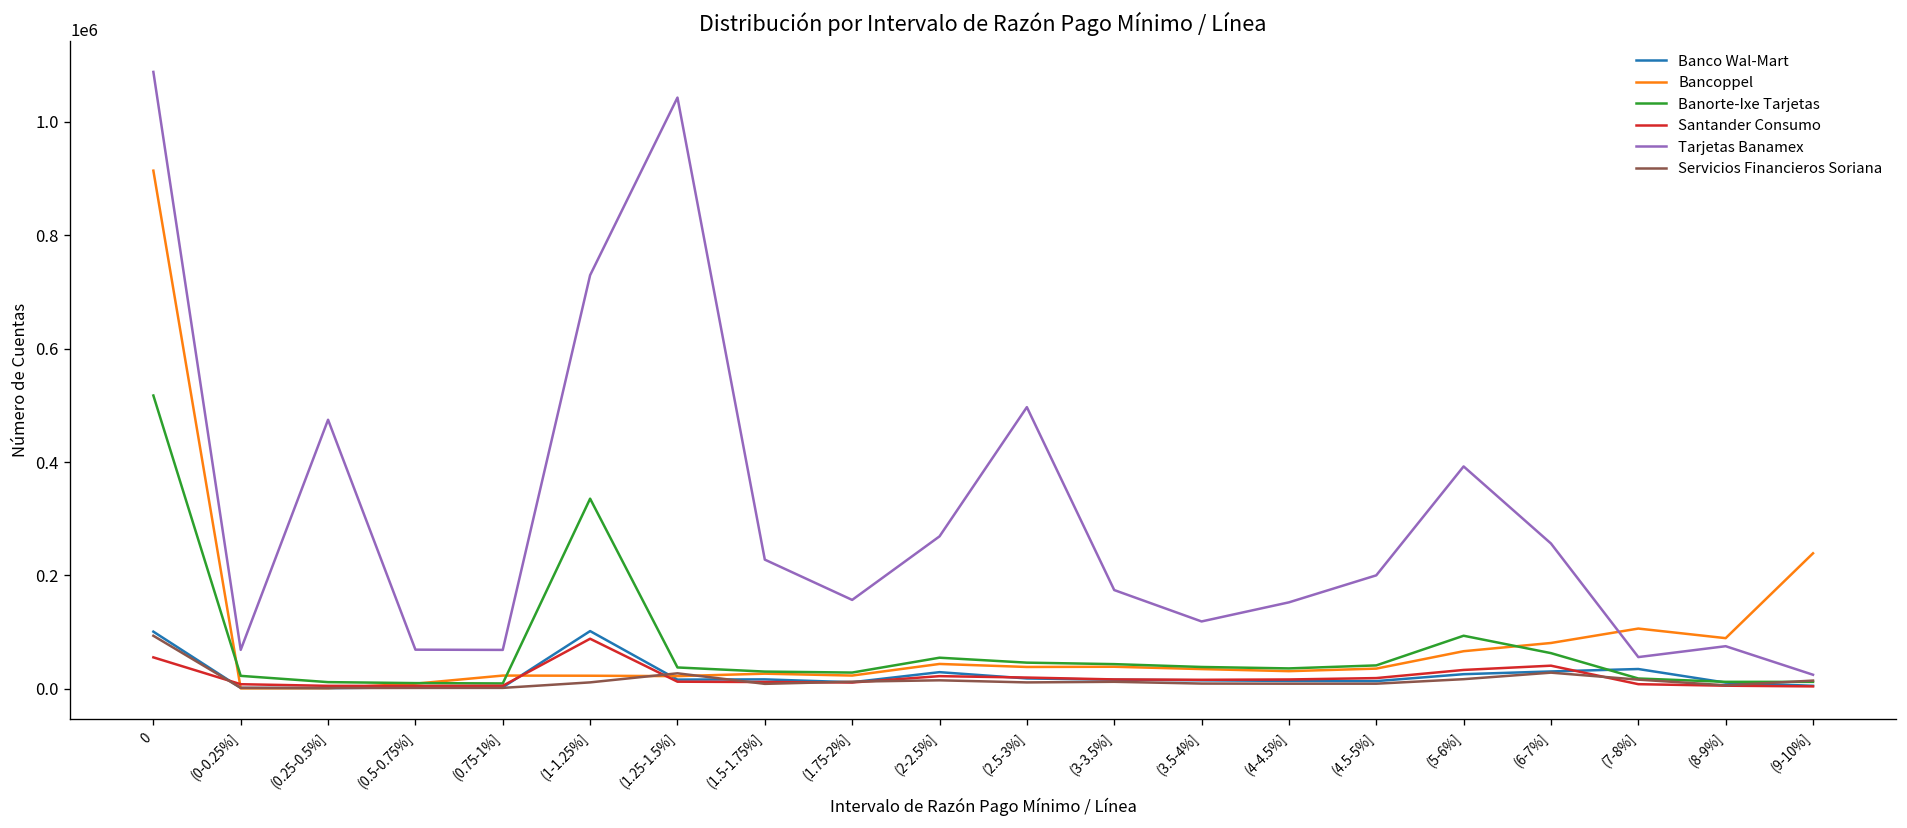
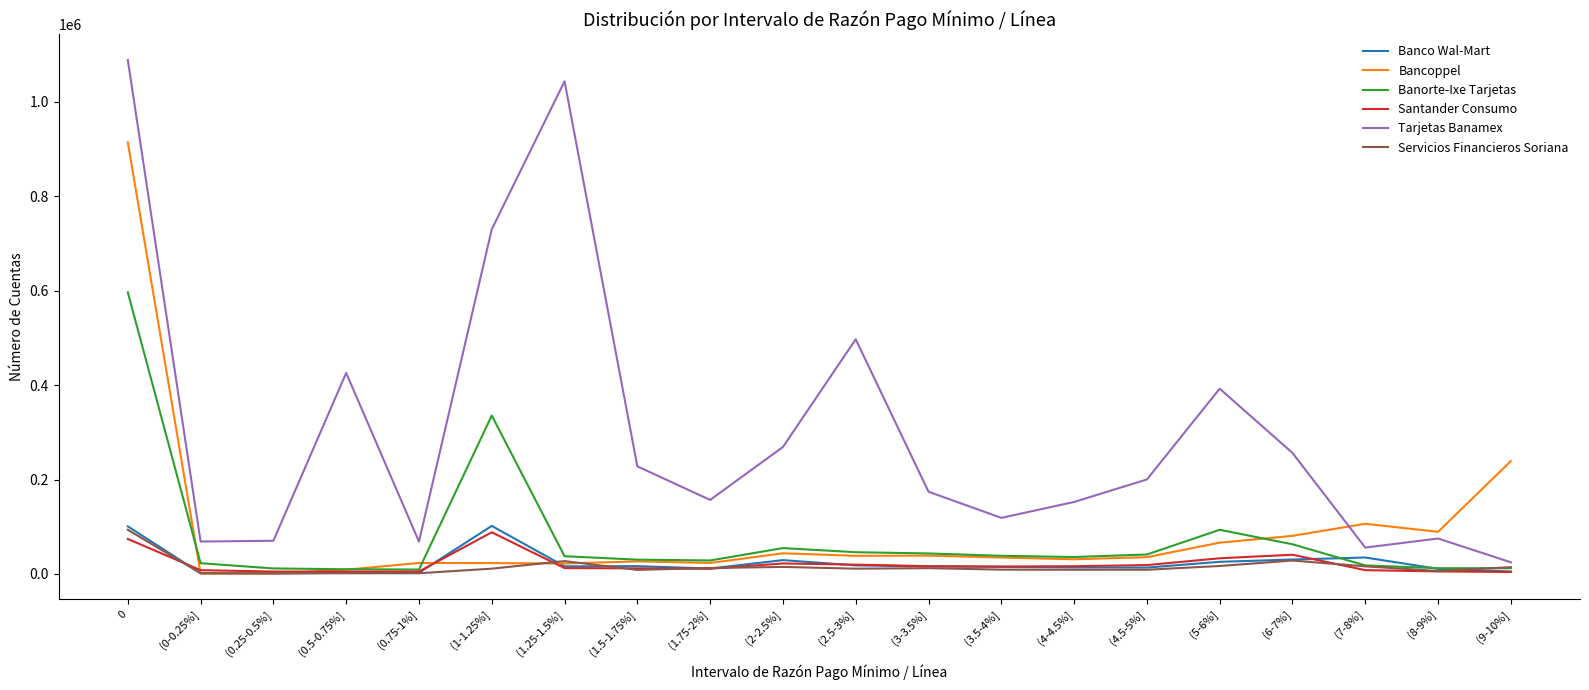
Banorte-Ixe Tarjetas, 0: 520000 -> 600000
Santander Consumo, 0: 60000 -> 70000
Tarjetas Banamex, (0.25-0.5%]: 470000 -> 70000
Tarjetas Banamex, (0.5-0.75%]: 70000 -> 430000
